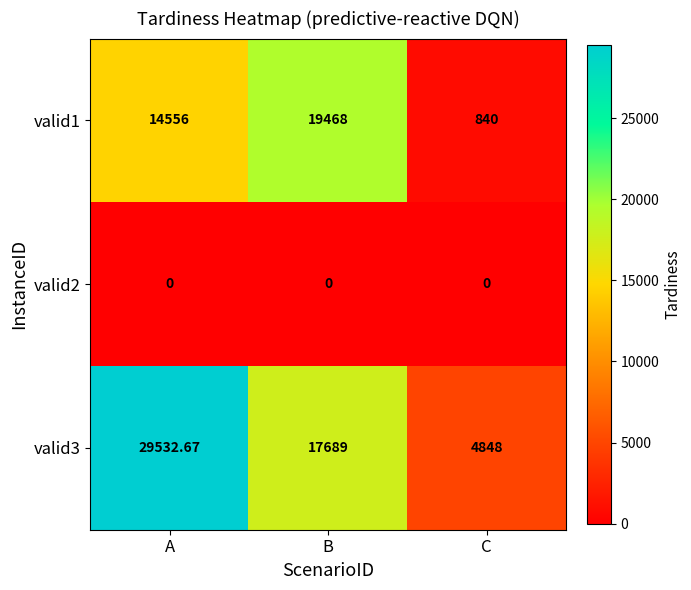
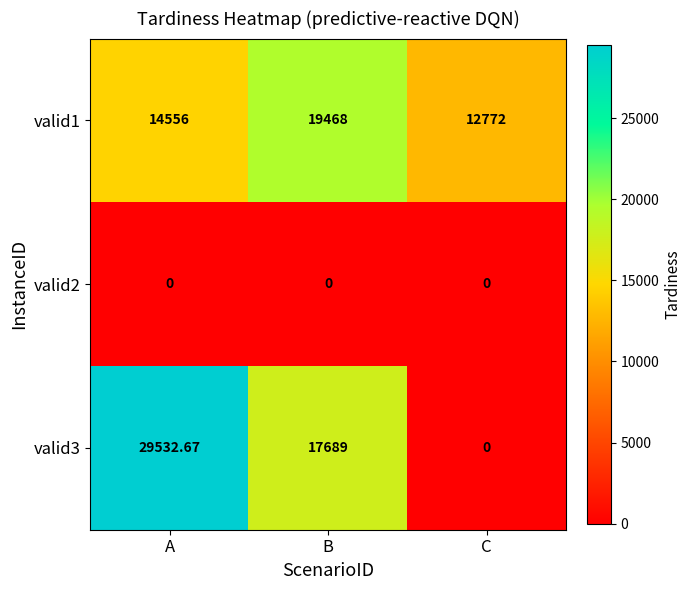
valid1, C: 840 -> 12772
valid3, C: 4848 -> 0
